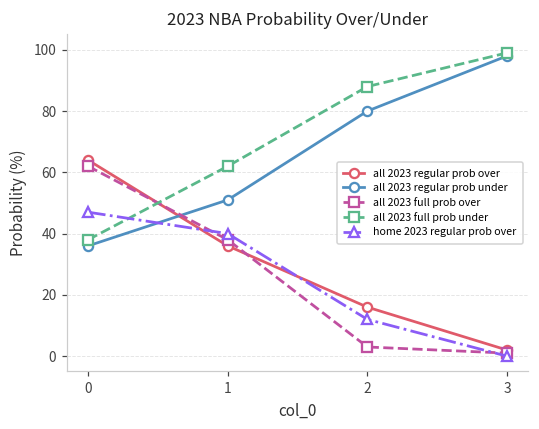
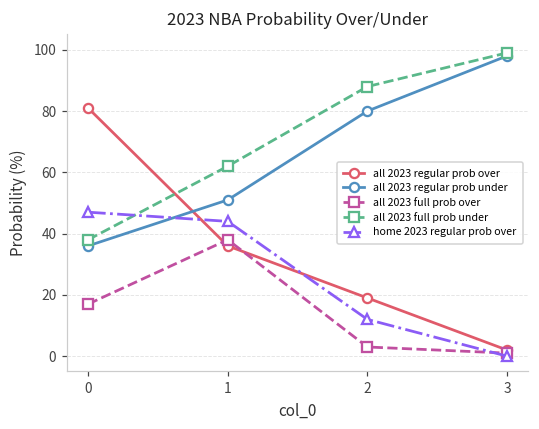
all 2023 regular prob over, 0: 64 -> 81
all 2023 full prob over, 0: 62 -> 17
home 2023 regular prob over, 1: 40 -> 44
all 2023 regular prob over, 2: 16 -> 19
